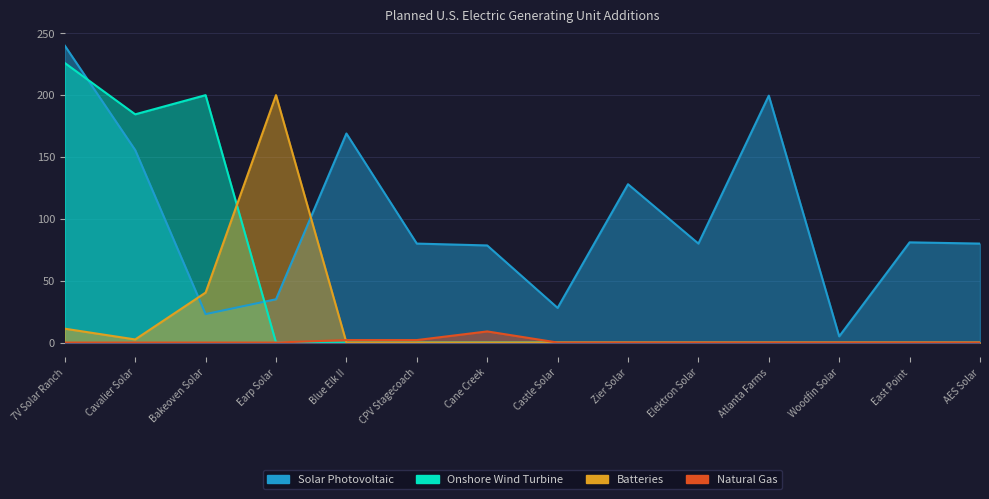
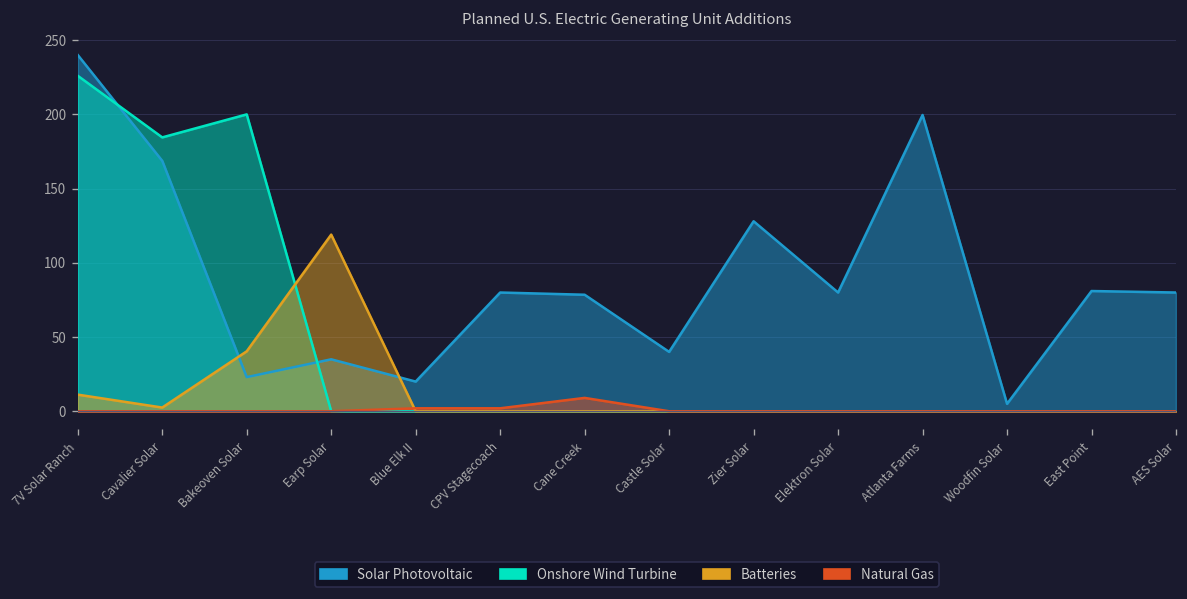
Solar Photovoltaic, Cavalier Solar: 156 -> 169
Batteries, Earp Solar: 200 -> 119
Solar Photovoltaic, Blue Elk II: 169 -> 20
Solar Photovoltaic, Castle Solar: 28 -> 40
